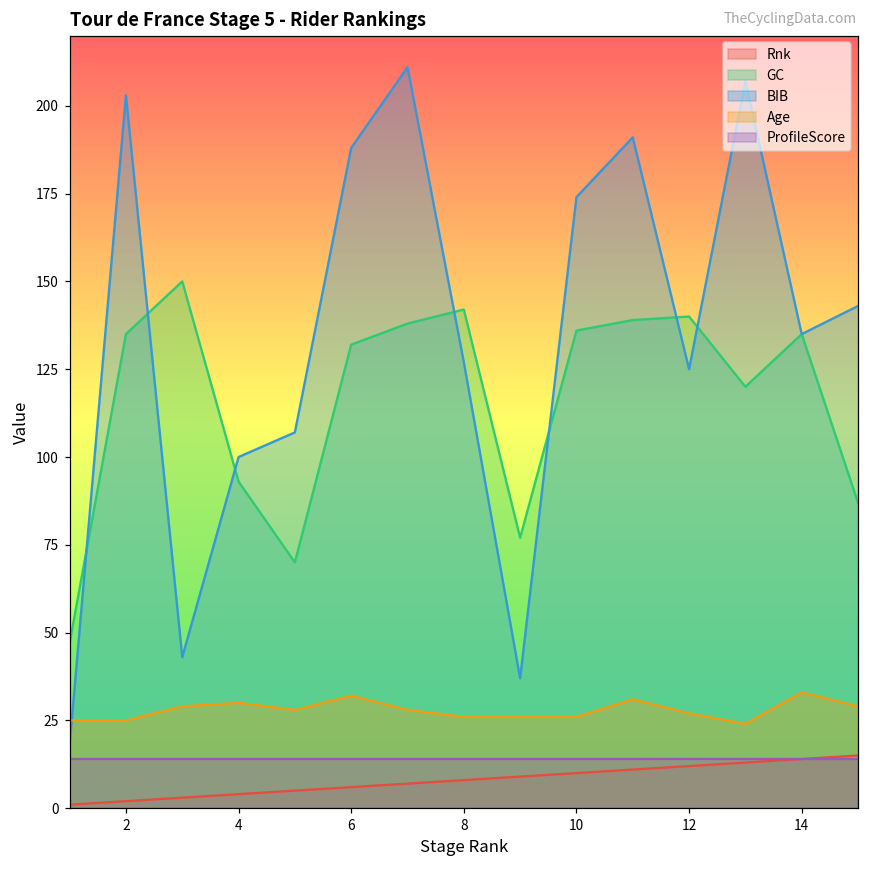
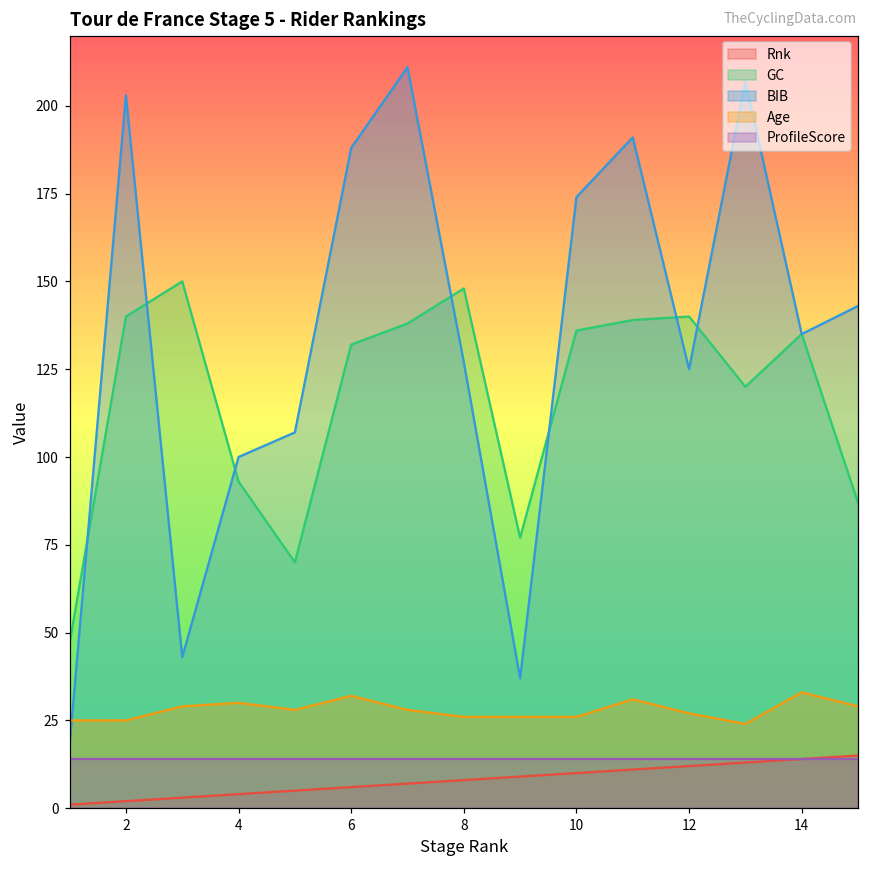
GC, 2: 135 -> 140
GC, 8: 142 -> 148
